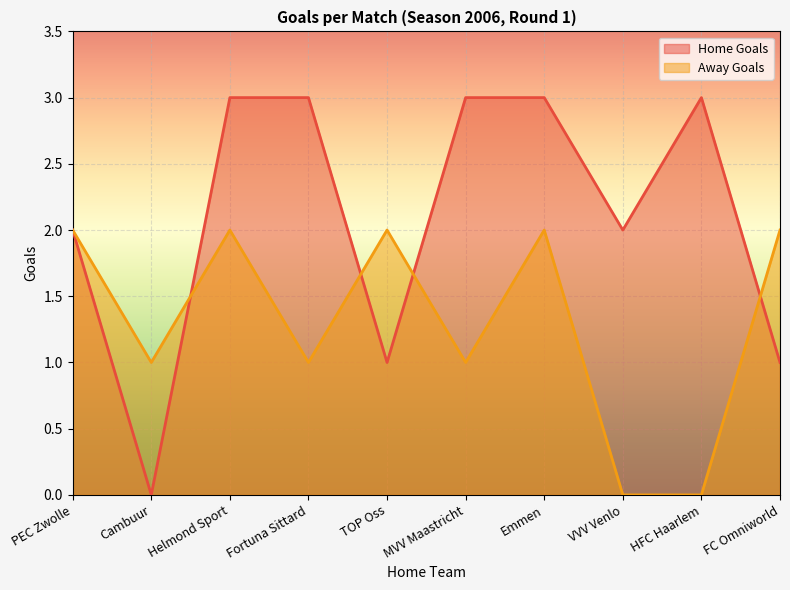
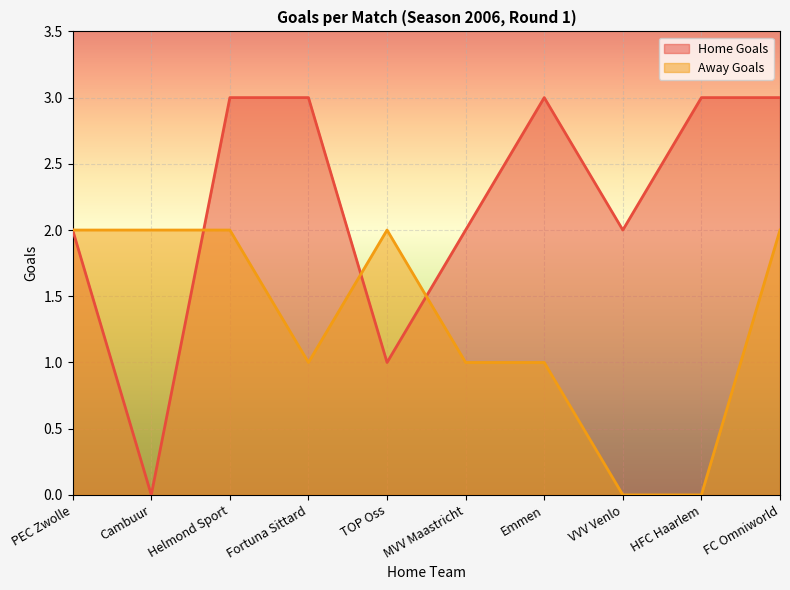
Away Goals, Cambuur: 1 -> 2
Home Goals, MVV Maastricht: 3 -> 2
Away Goals, Emmen: 2 -> 1
Home Goals, FC Omniworld: 1 -> 3
